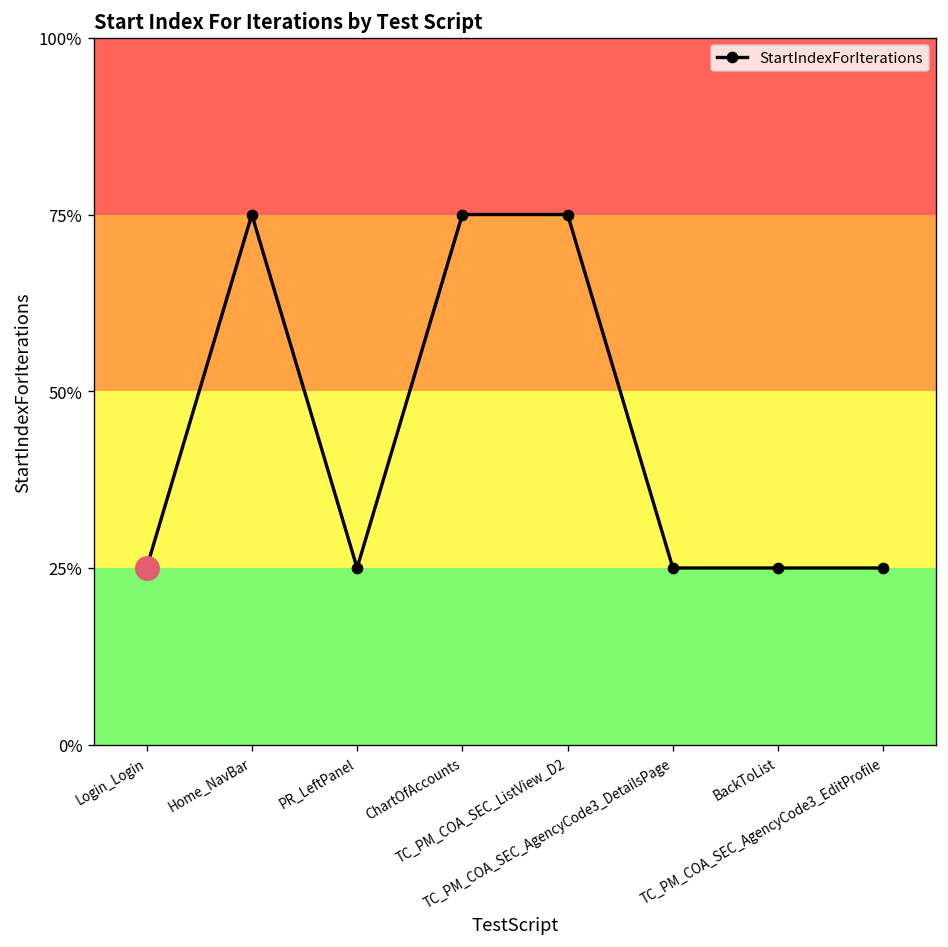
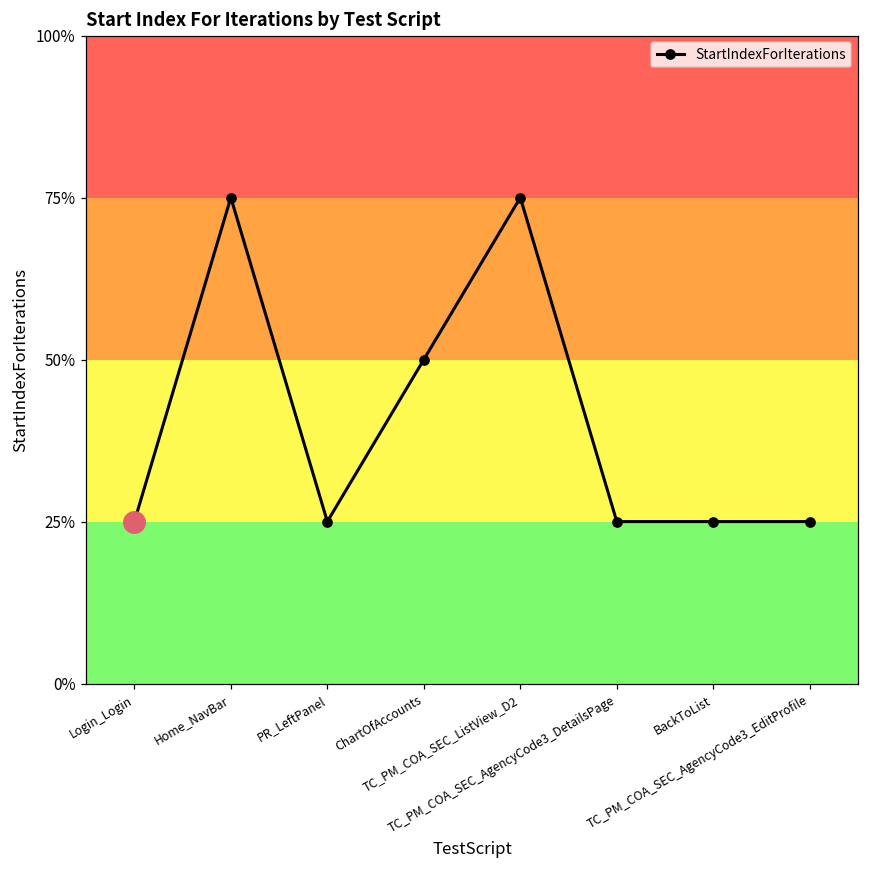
StartIndexForIterations, ChartOfAccounts: 75% -> 50%
